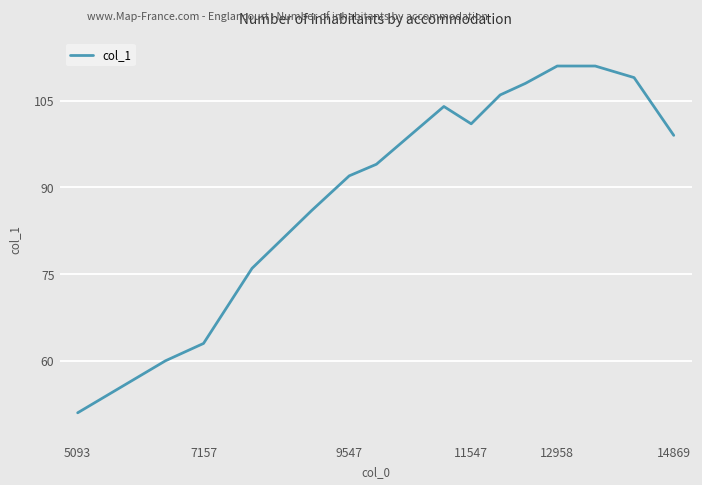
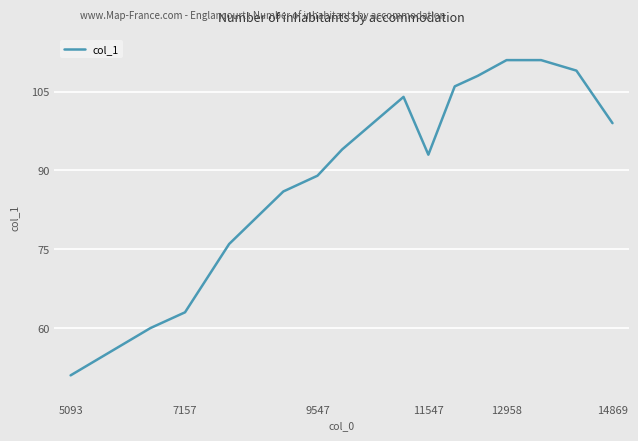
9547: 92 -> 89
11547: 101 -> 93
